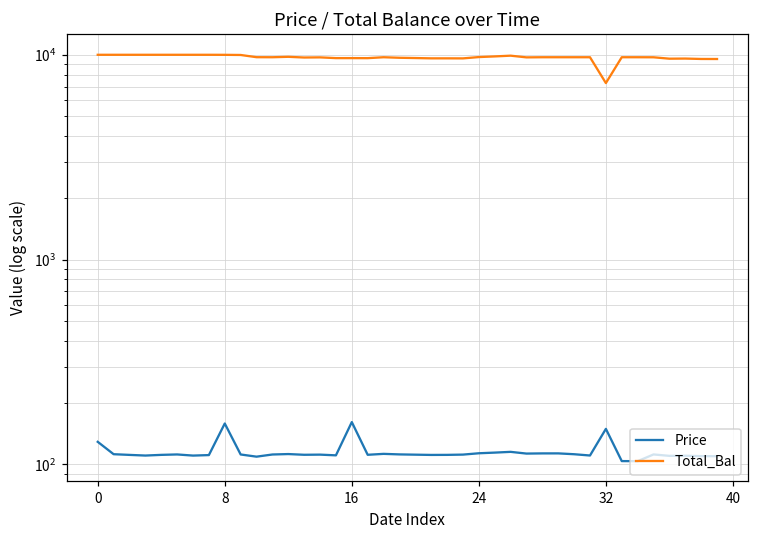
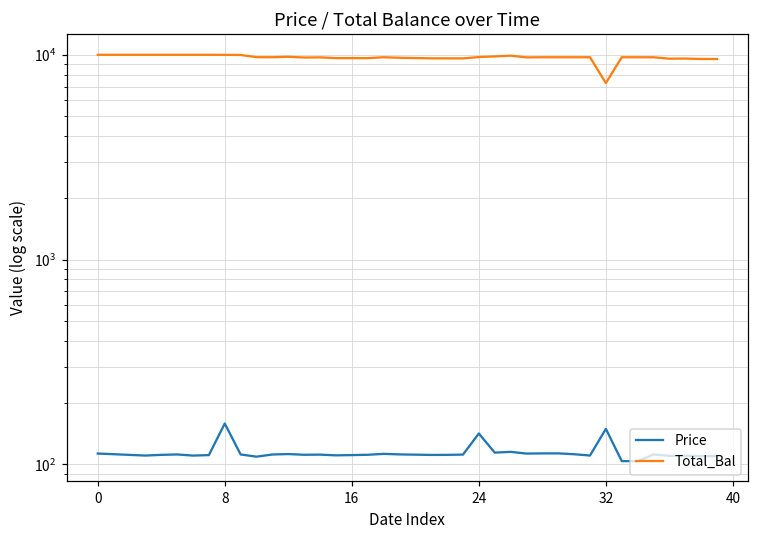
Price, 0: 130 -> 110
Price, 16: 160 -> 110
Price, 24: 110 -> 140
